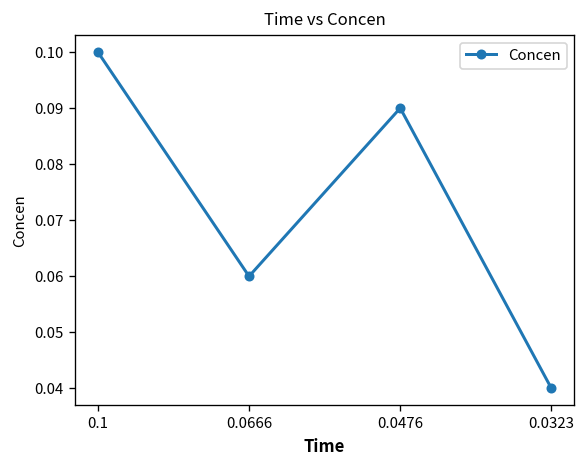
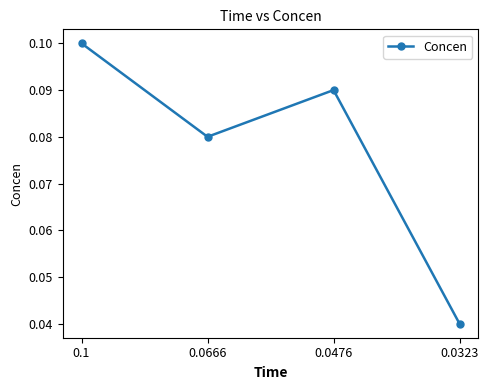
0.0666: 0.06 -> 0.08
